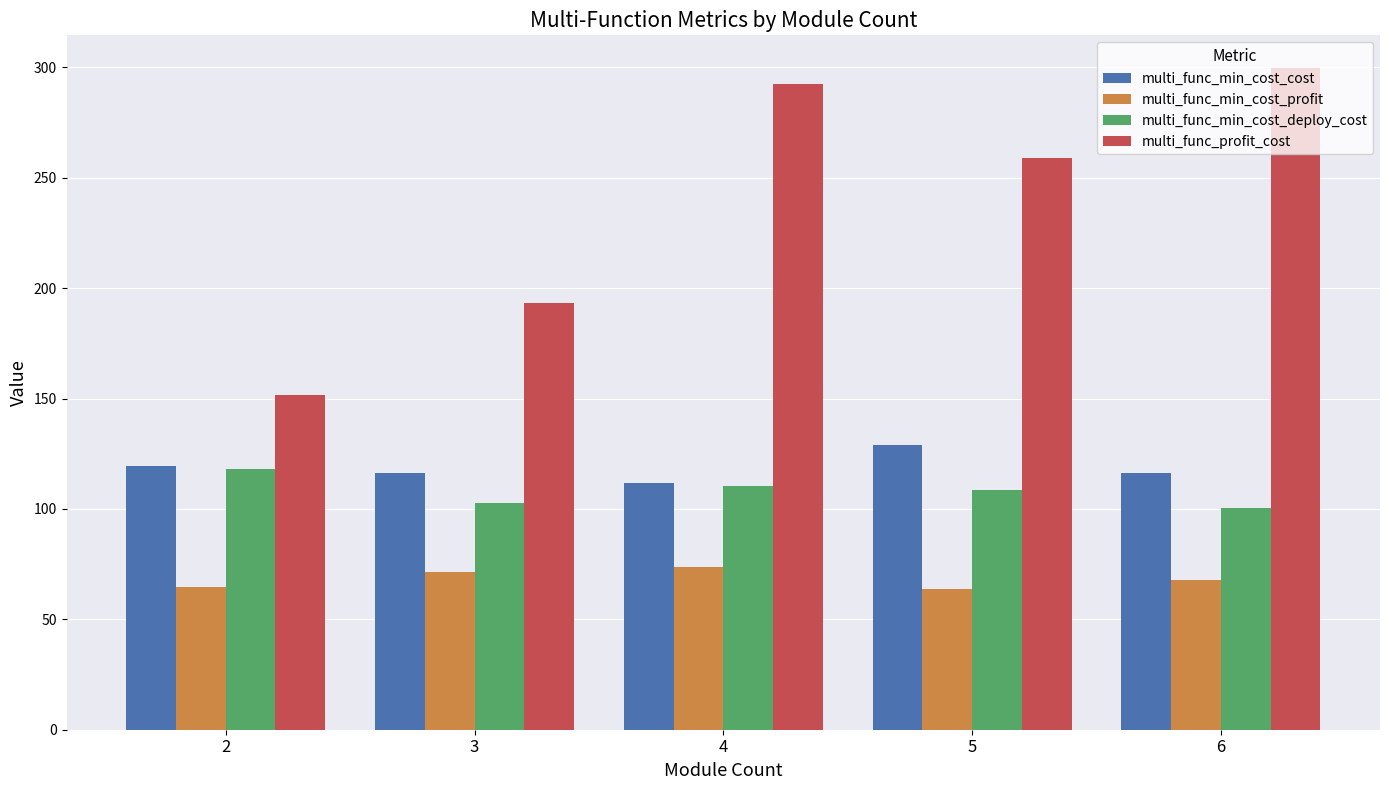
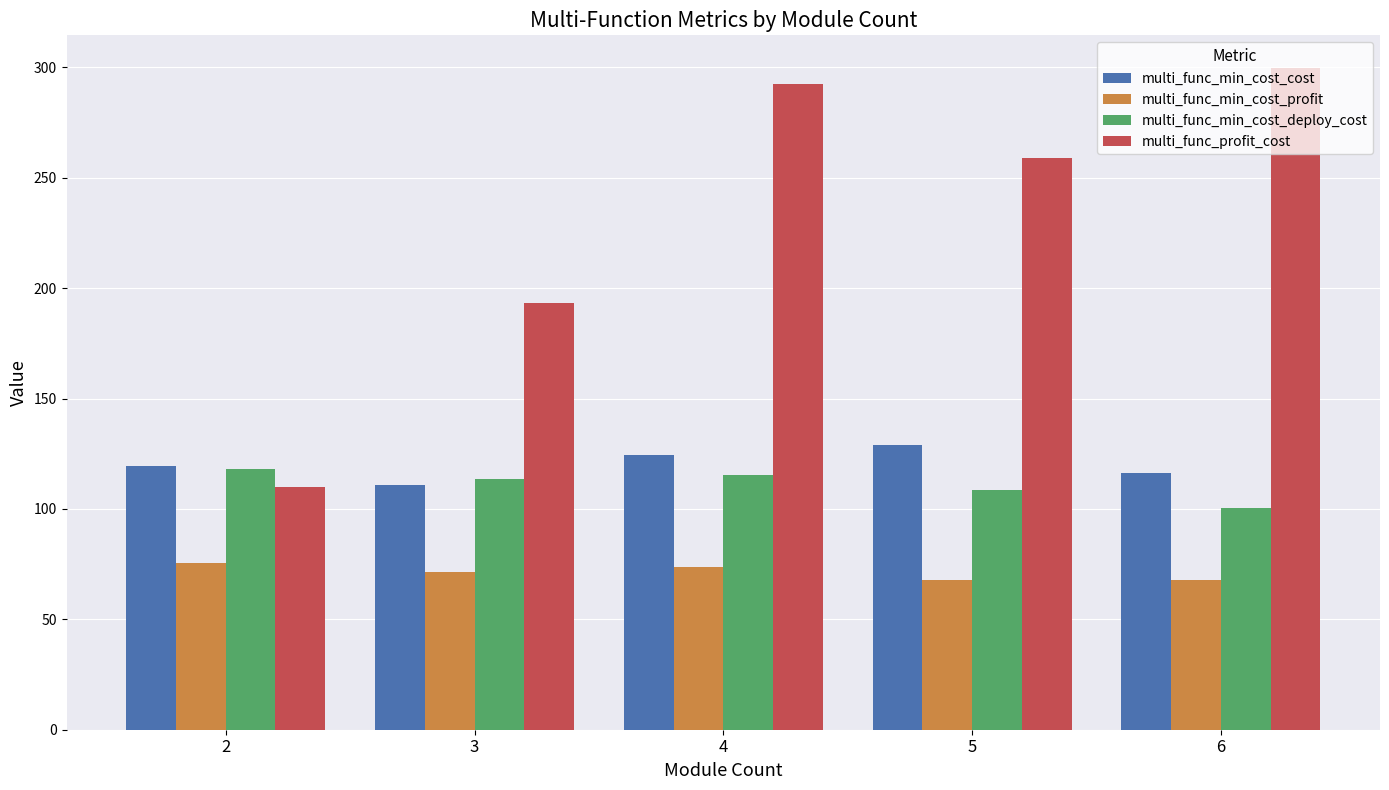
multi_func_min_cost_profit, 2: 65 -> 76
multi_func_profit_cost, 2: 152 -> 110
multi_func_min_cost_cost, 3: 116 -> 111
multi_func_min_cost_deploy_cost, 3: 103 -> 114
multi_func_min_cost_cost, 4: 112 -> 124
multi_func_min_cost_deploy_cost, 4: 110 -> 115
multi_func_min_cost_profit, 5: 64 -> 68
